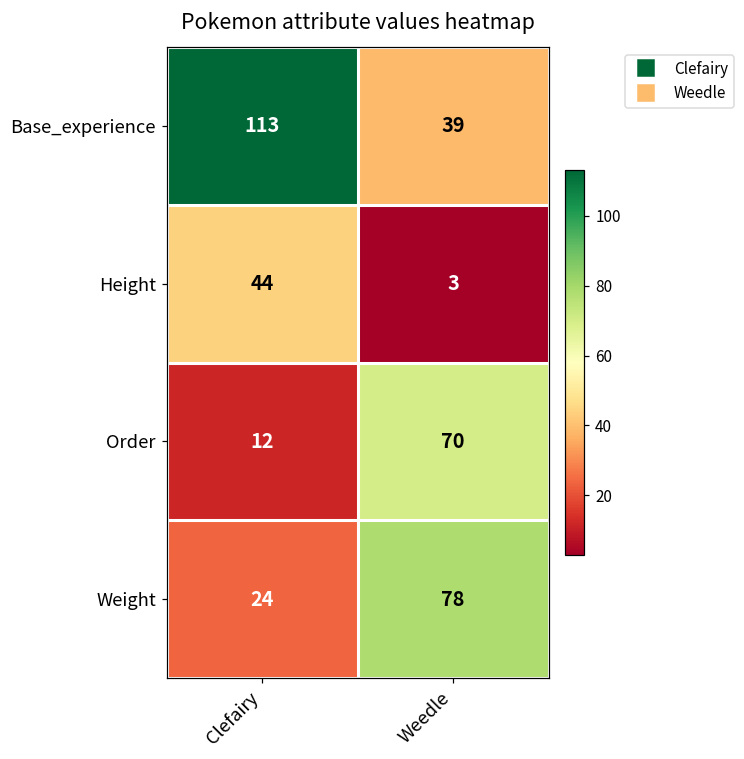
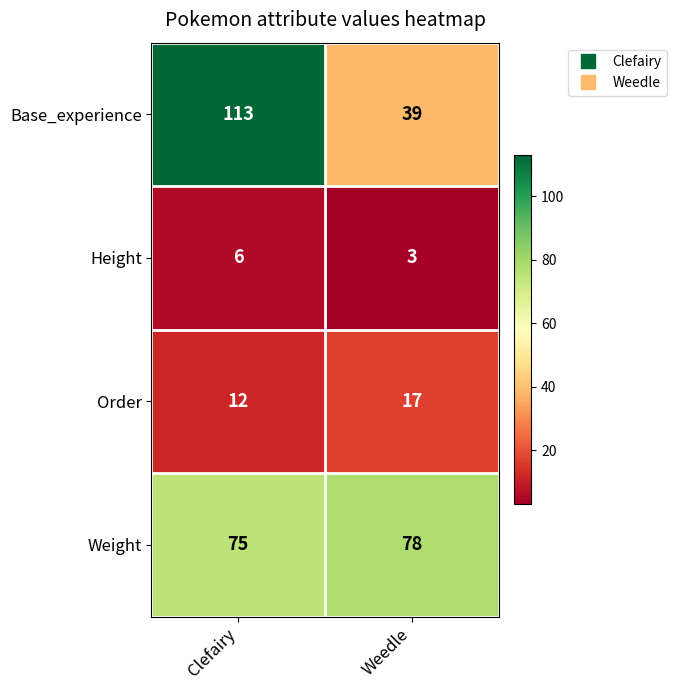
Height, Clefairy: 44 -> 6
Order, Weedle: 70 -> 17
Weight, Clefairy: 24 -> 75
